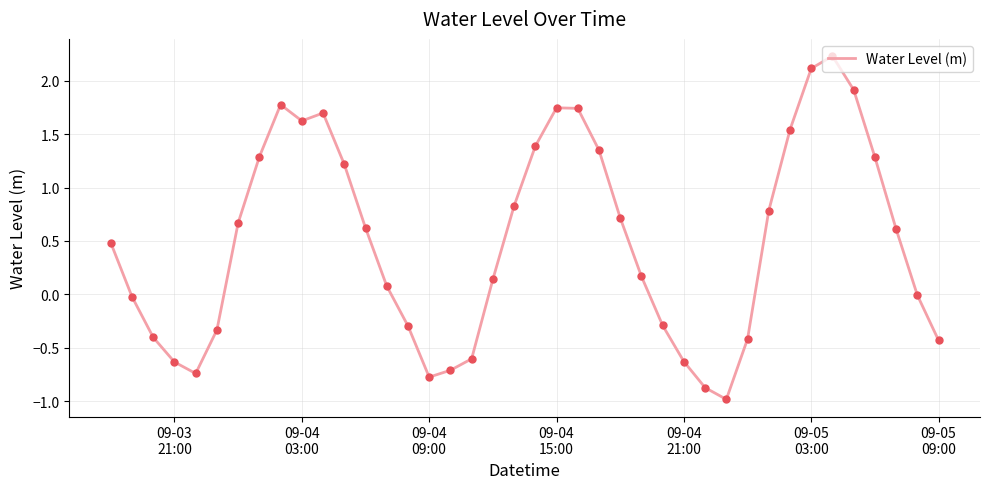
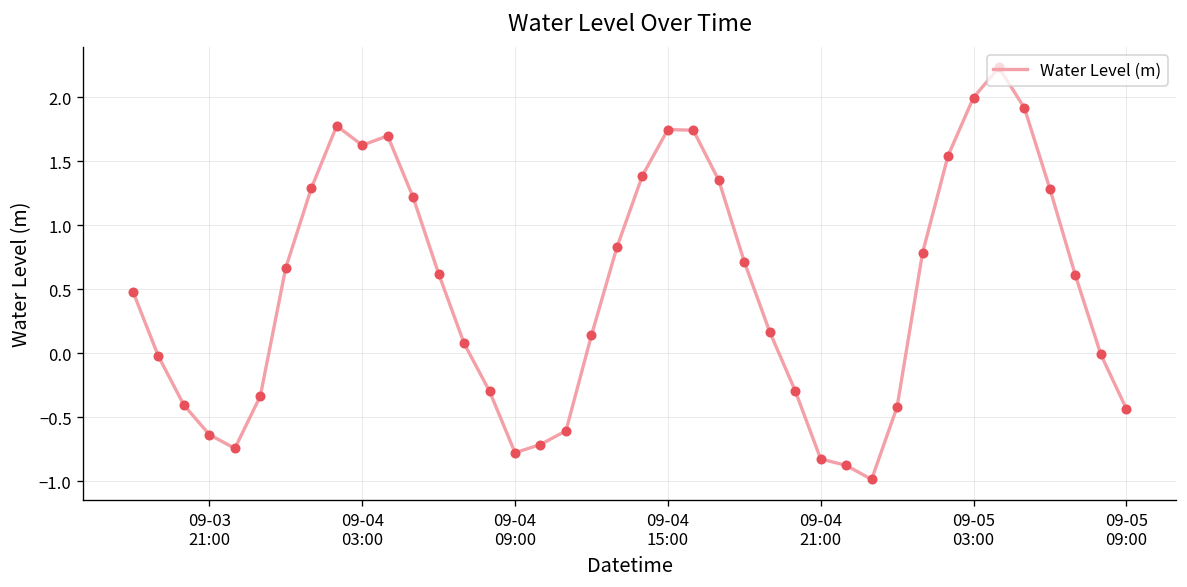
09-04 21:00: -0.63 -> -0.82
09-05 03:00: 2.12 -> 2.00
